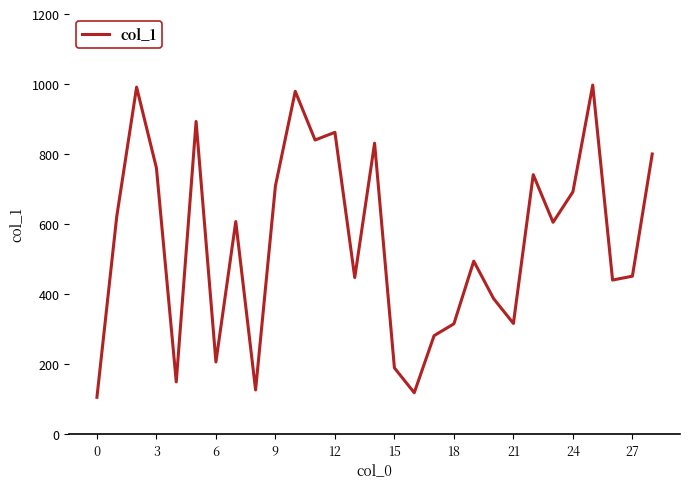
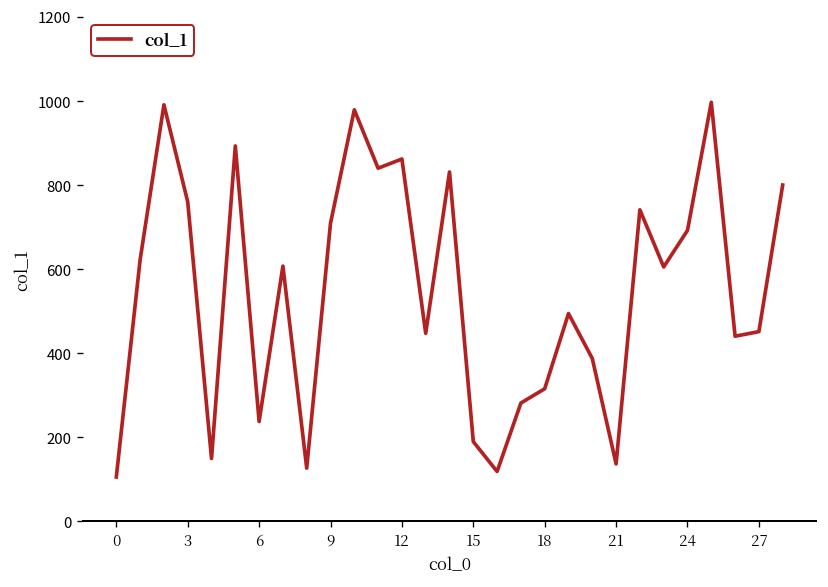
6: 210 -> 240
21: 320 -> 140
